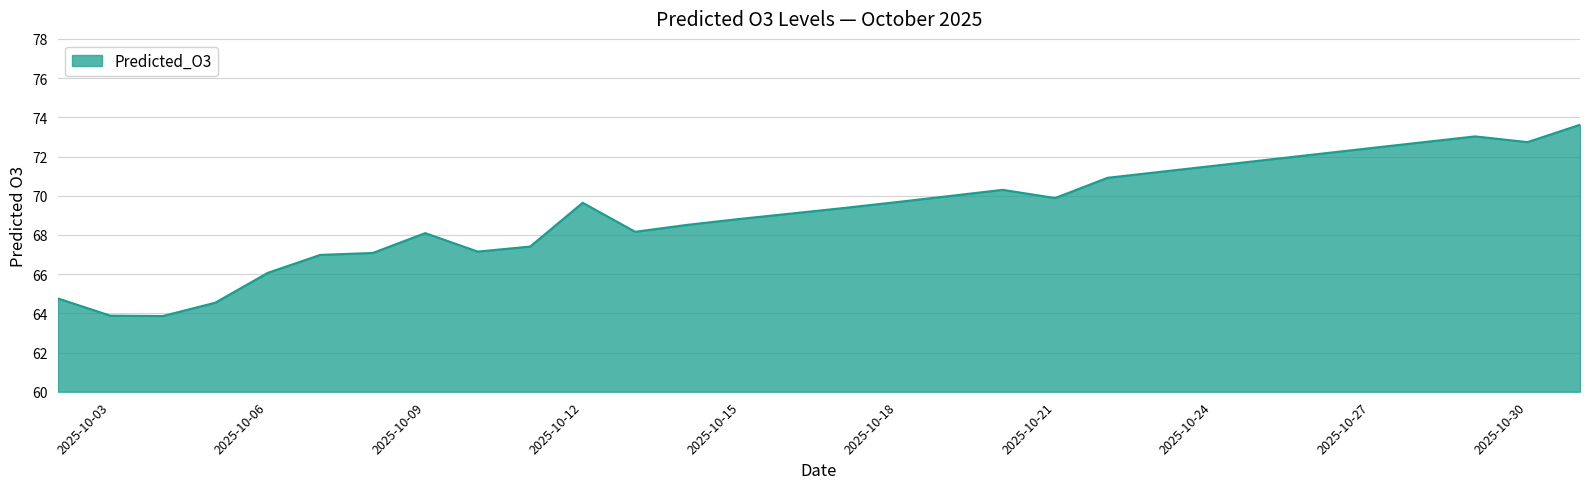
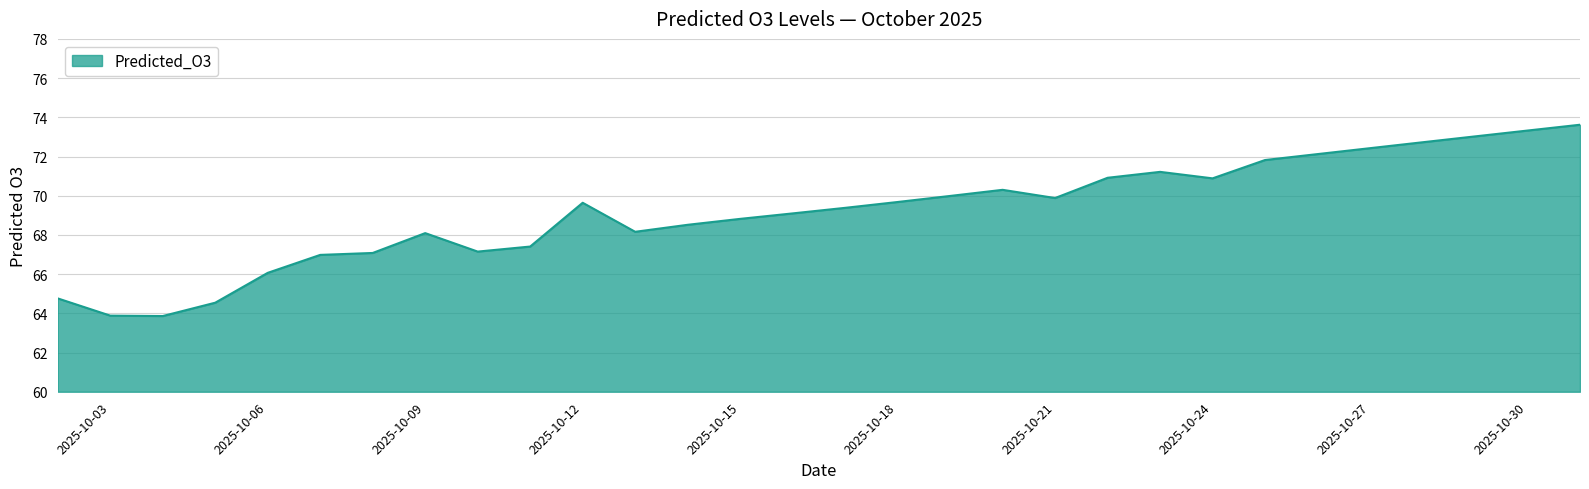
2025-10-24: 71.5 -> 70.9
2025-10-30: 72.7 -> 73.3
